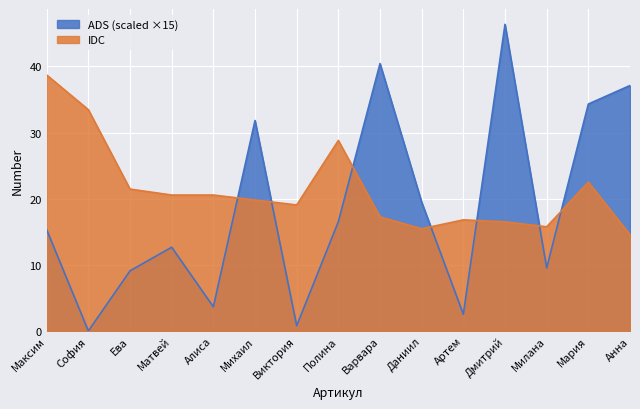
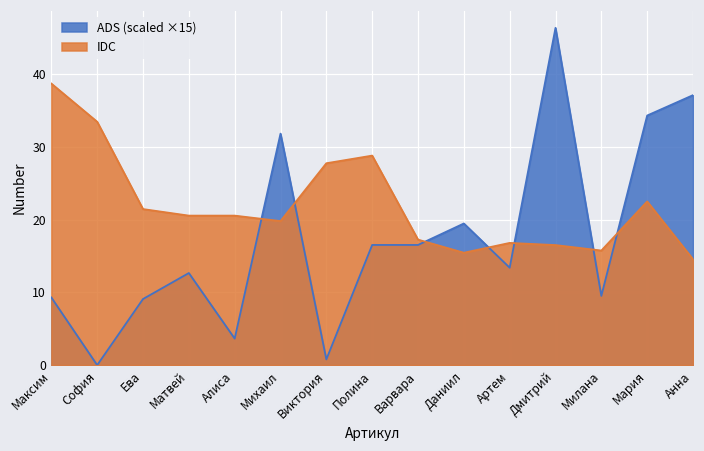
ADS (scaled ×15), Максим: 15 -> 9
IDC, Виктория: 19 -> 28
ADS (scaled ×15), Варвара: 40 -> 17
ADS (scaled ×15), Артем: 3 -> 13
